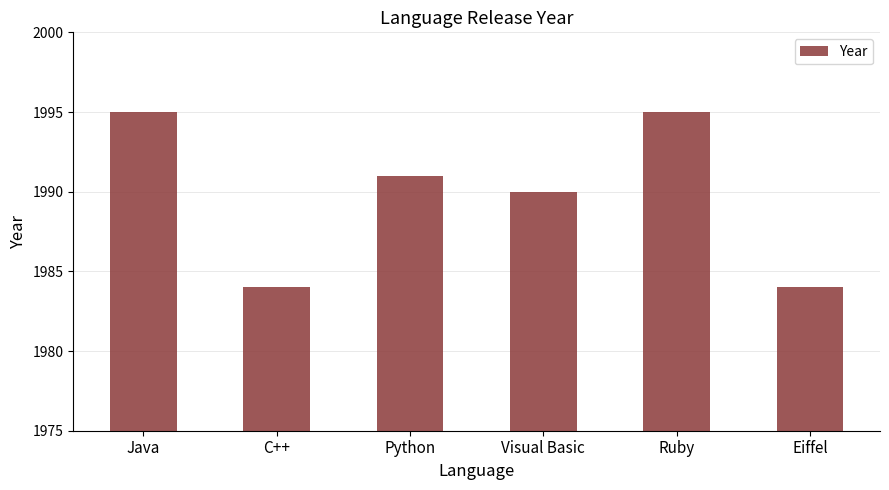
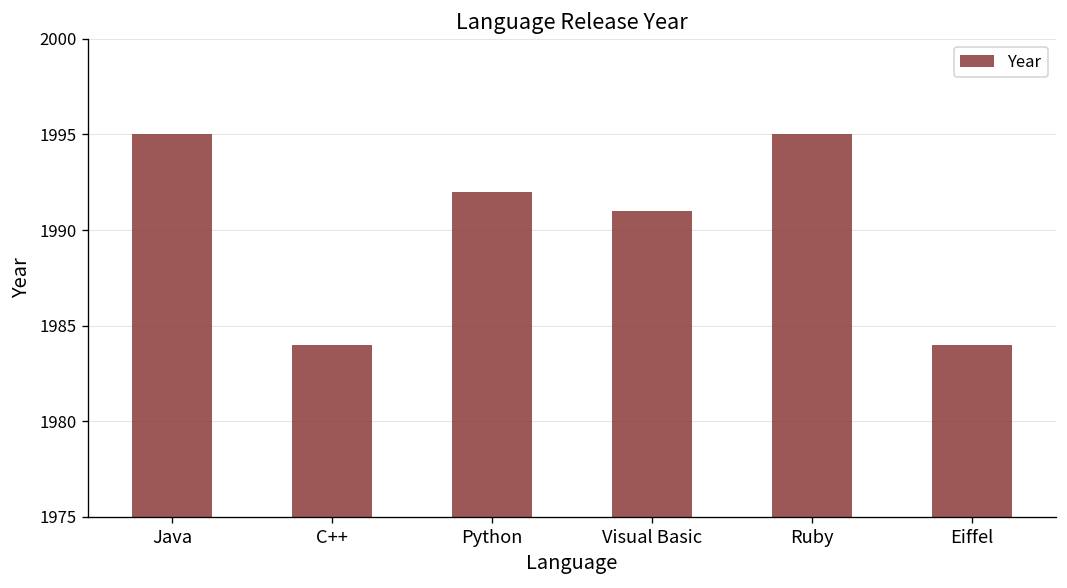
Python: 1991 -> 1992
Visual Basic: 1990 -> 1991
